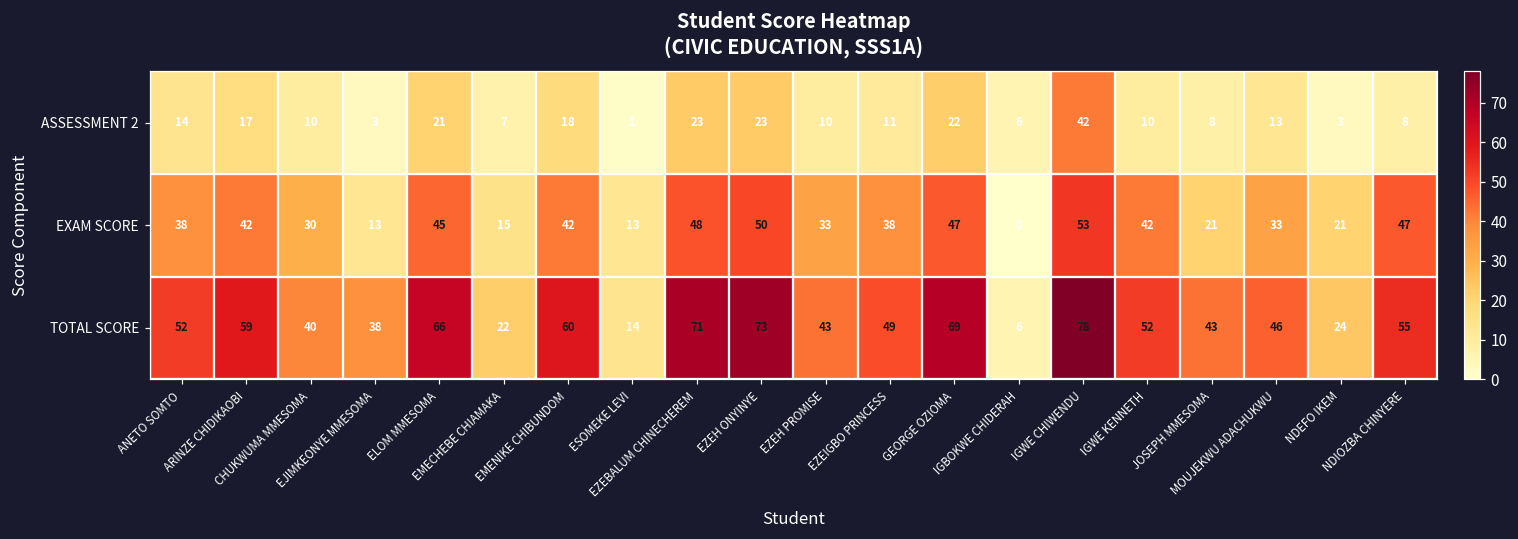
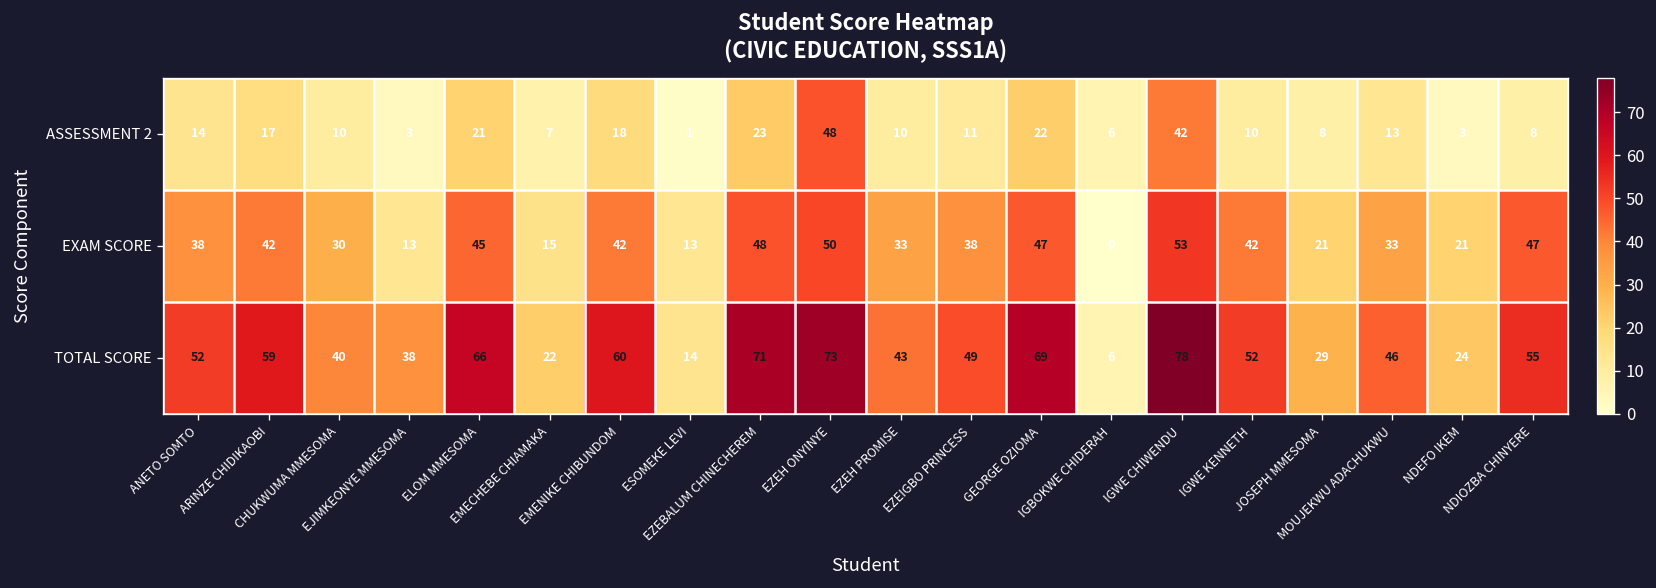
ASSESSMENT 2, EZEH ONYINYE: 23 -> 48
TOTAL SCORE, JOSEPH MMESOMA: 43 -> 29
